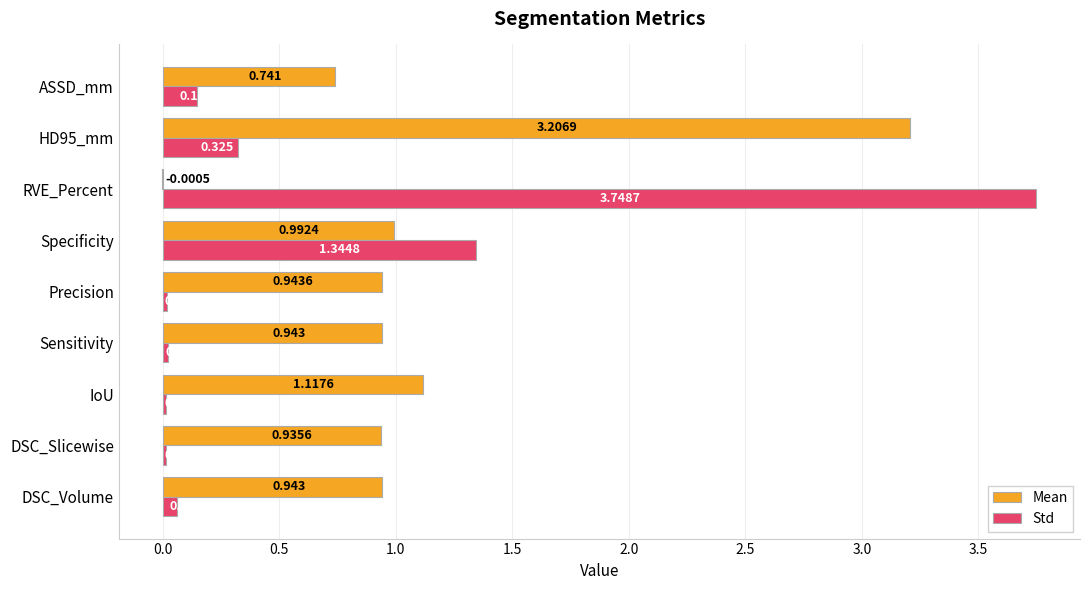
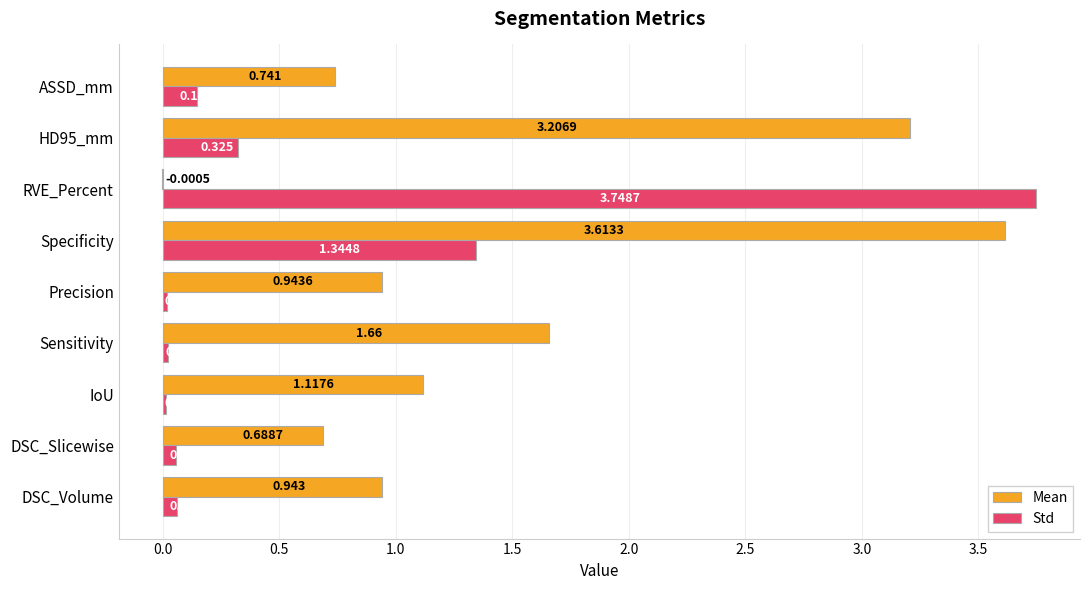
Mean, Specificity: 0.9924 -> 3.6133
Mean, Sensitivity: 0.943 -> 1.66
Mean, DSC_Slicewise: 0.9356 -> 0.6887
Std, DSC_Slicewise: 0.01 -> 0.06
